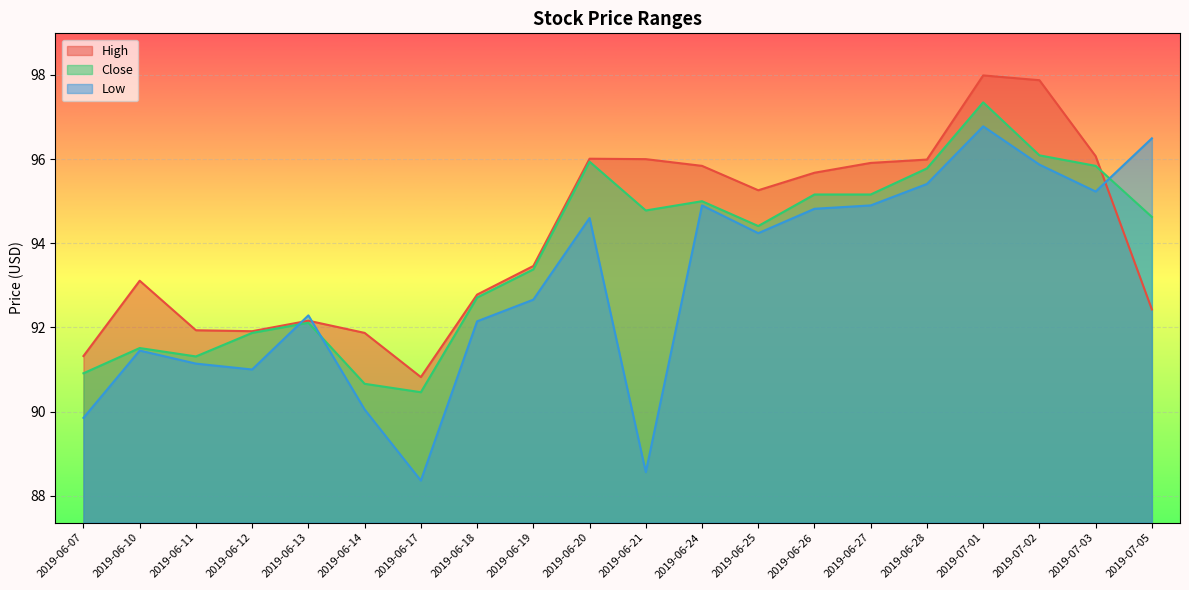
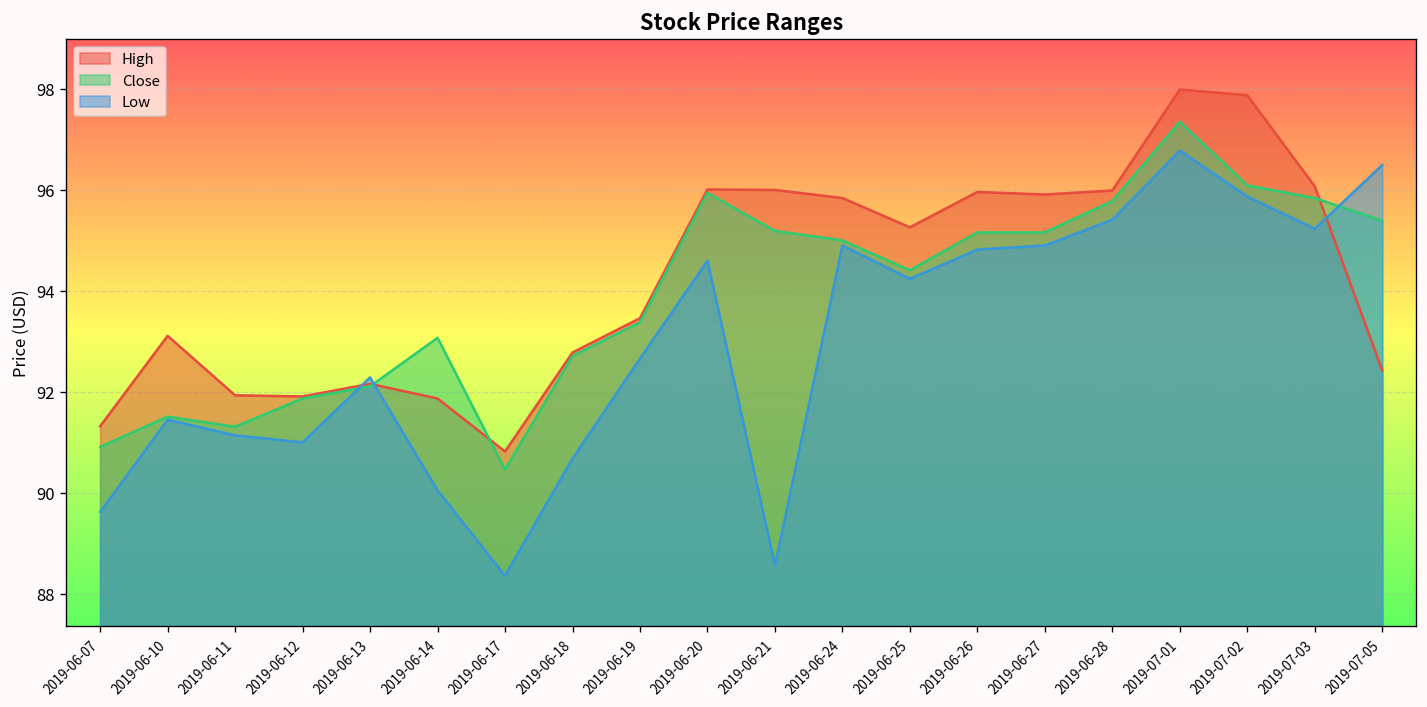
Low, 2019-06-07: 89.8 -> 89.6
Close, 2019-06-14: 90.7 -> 93.1
Low, 2019-06-18: 92.1 -> 90.7
Close, 2019-06-21: 94.8 -> 95.2
High, 2019-06-26: 95.7 -> 96.0
Close, 2019-07-05: 94.6 -> 95.4
